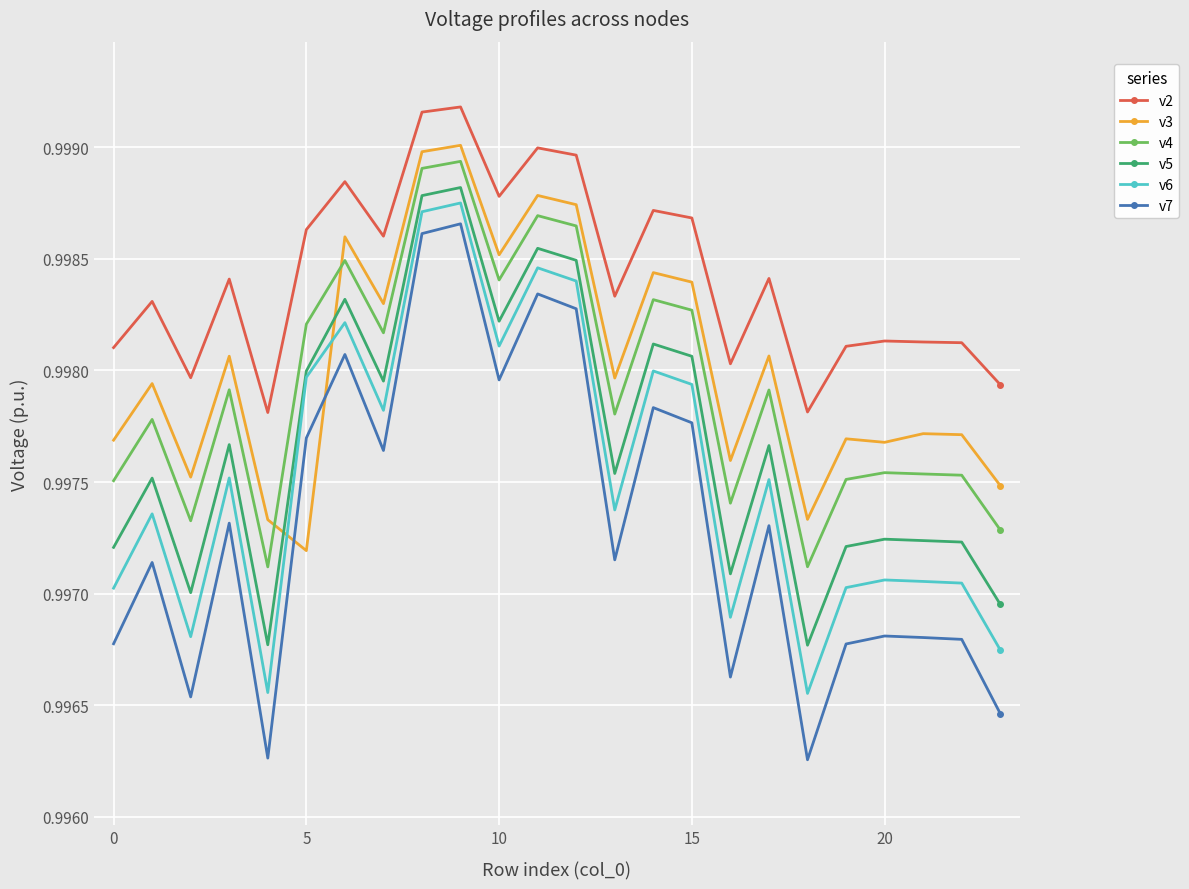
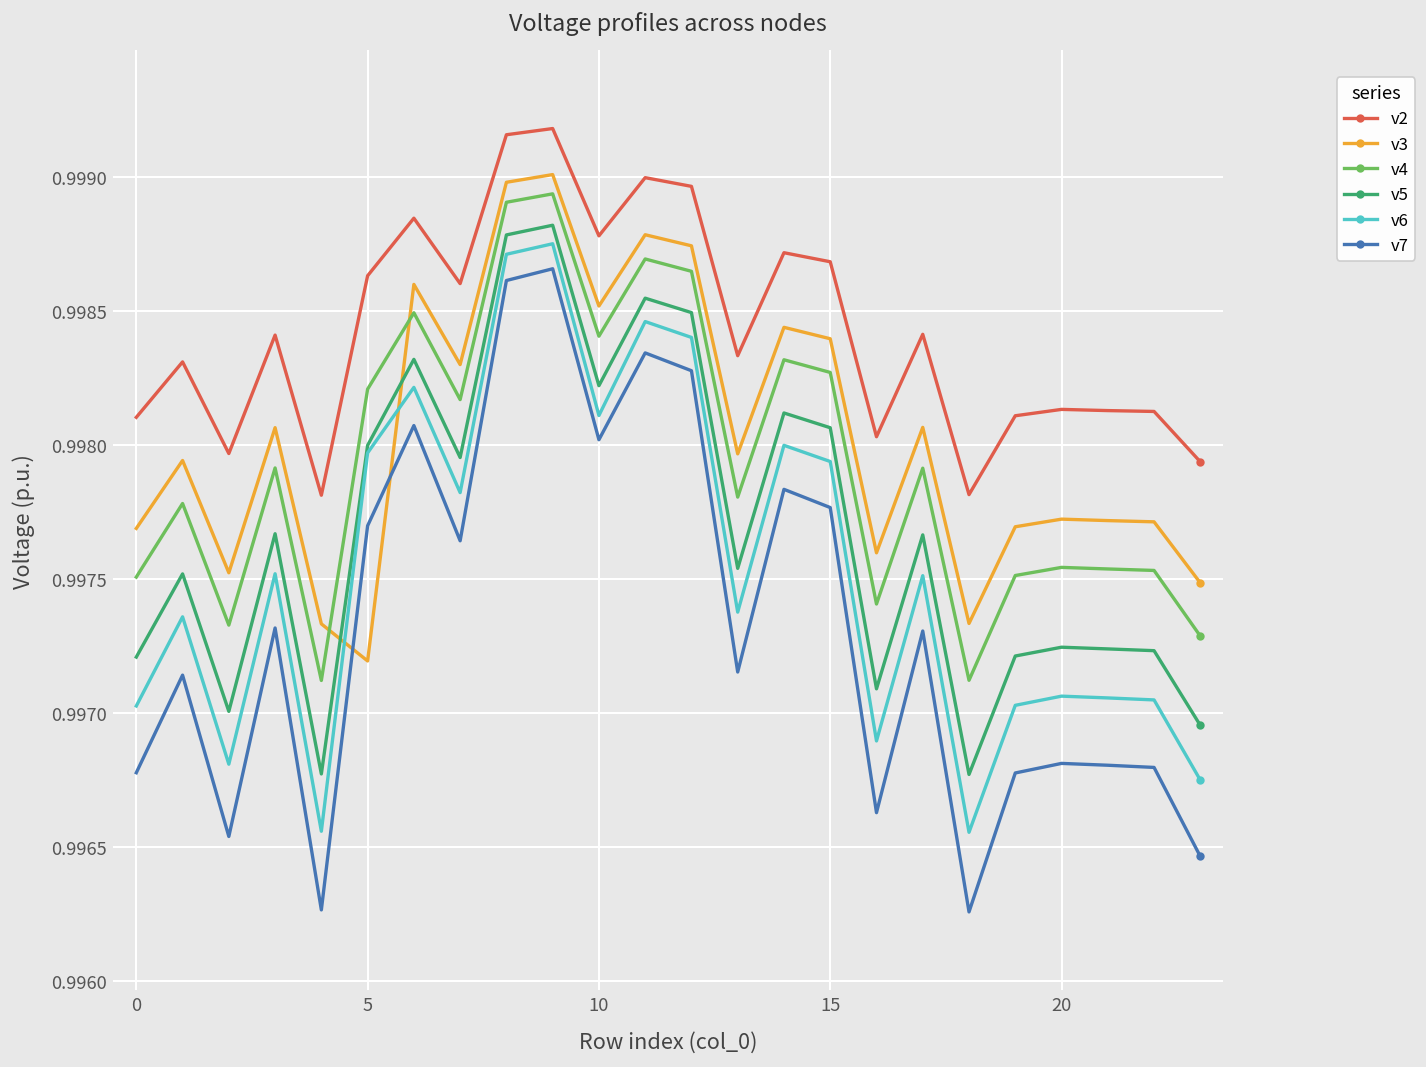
v7, 10: 0.99796 -> 0.99802
v3, 20: 0.99768 -> 0.99772
